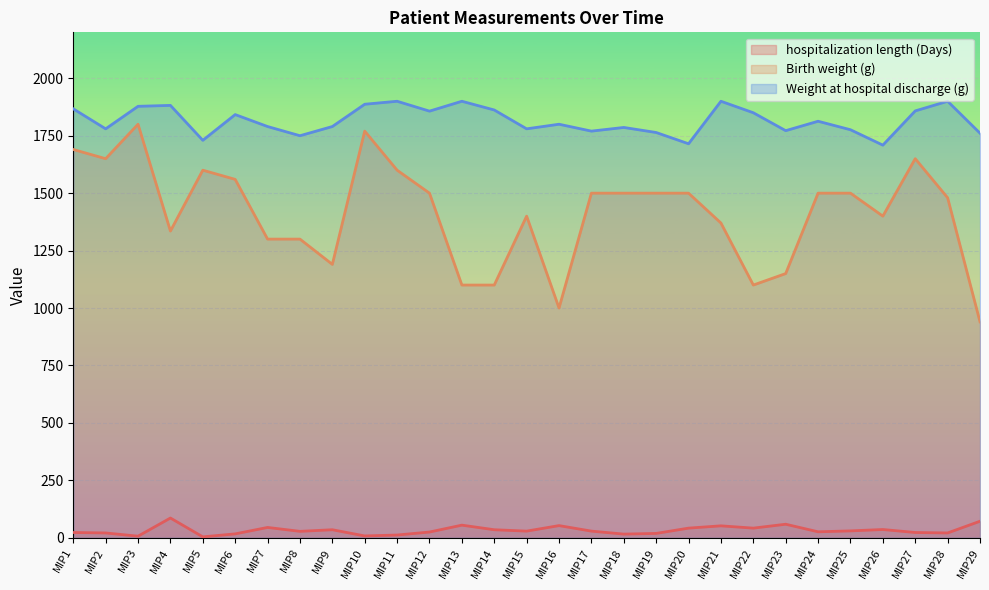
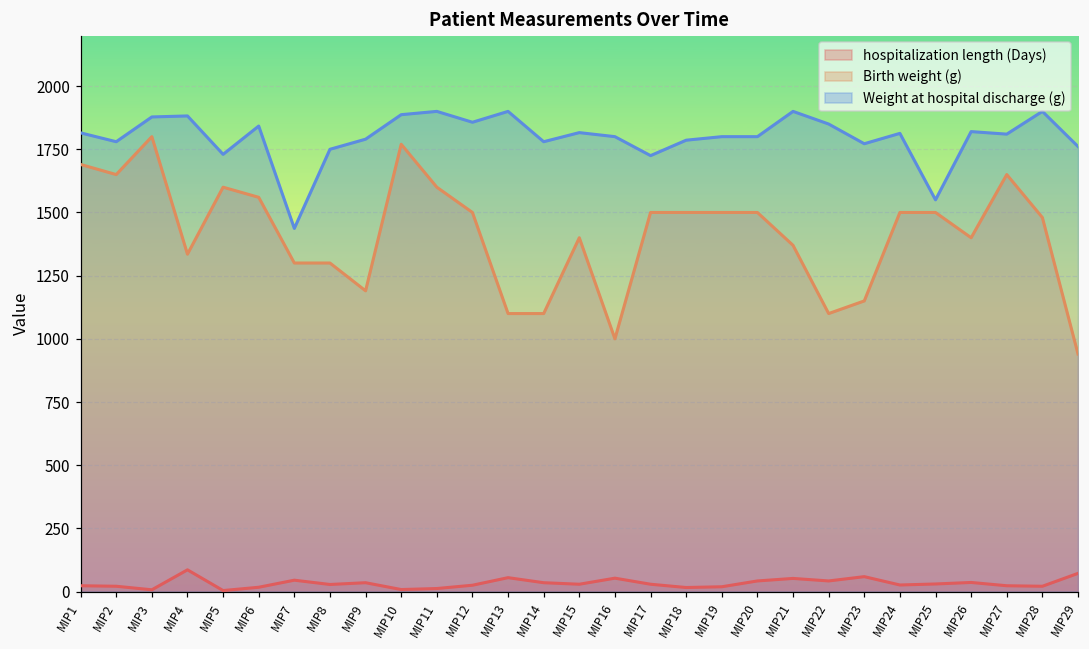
Weight at hospital discharge (g), MIP1: 1870 -> 1820
Weight at hospital discharge (g), MIP7: 1790 -> 1440
Weight at hospital discharge (g), MIP14: 1860 -> 1780
Weight at hospital discharge (g), MIP15: 1780 -> 1820
Weight at hospital discharge (g), MIP17: 1770 -> 1730
Weight at hospital discharge (g), MIP19: 1760 -> 1800
Weight at hospital discharge (g), MIP20: 1720 -> 1800
Weight at hospital discharge (g), MIP25: 1780 -> 1550
Weight at hospital discharge (g), MIP26: 1710 -> 1820
Weight at hospital discharge (g), MIP27: 1860 -> 1810
